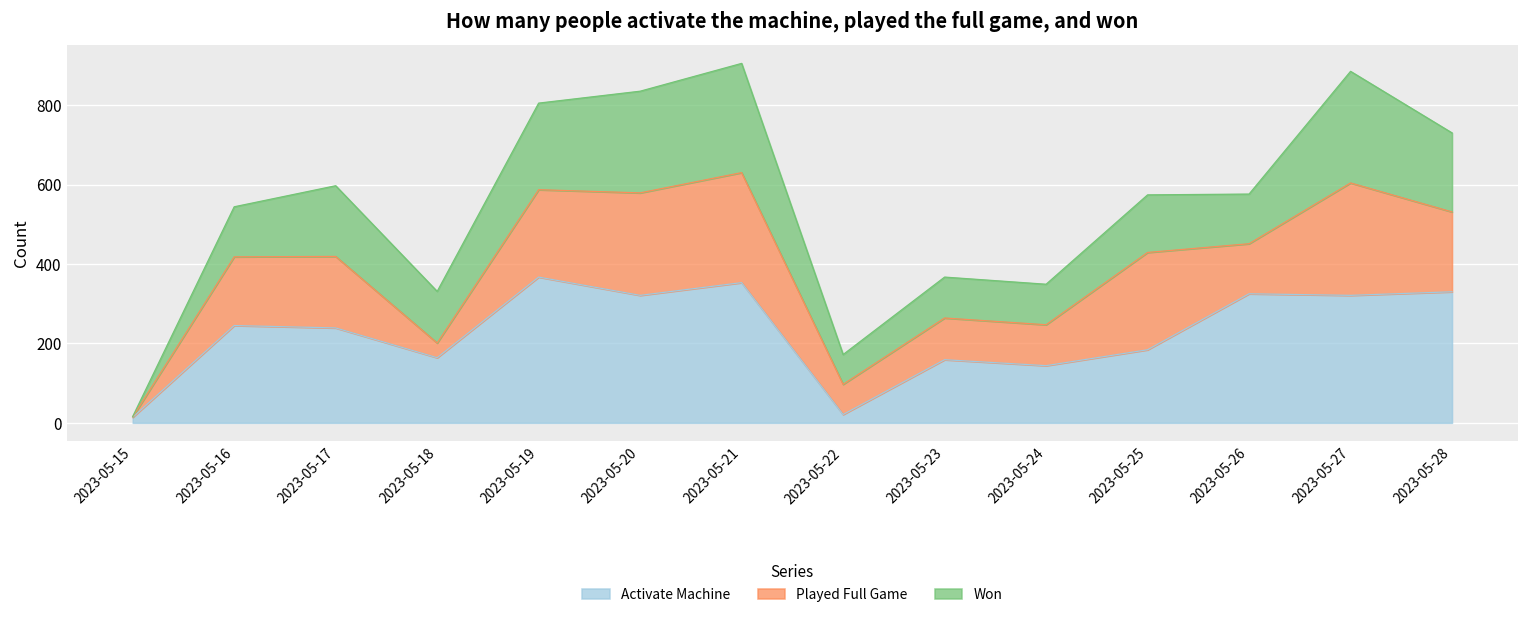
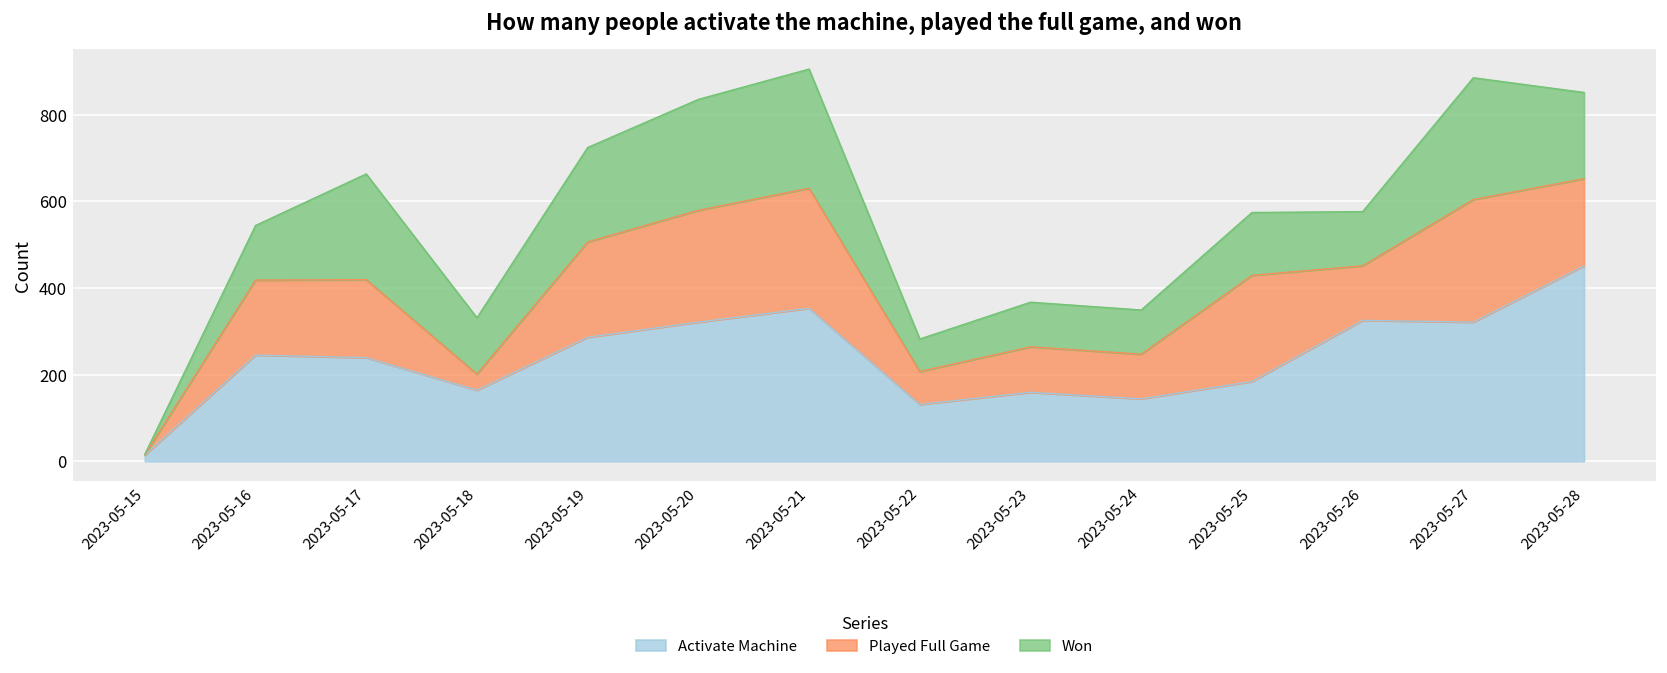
Won, 2023-05-17: 180 -> 240
Activate Machine, 2023-05-19: 370 -> 290
Activate Machine, 2023-05-22: 20 -> 130
Activate Machine, 2023-05-28: 330 -> 450
